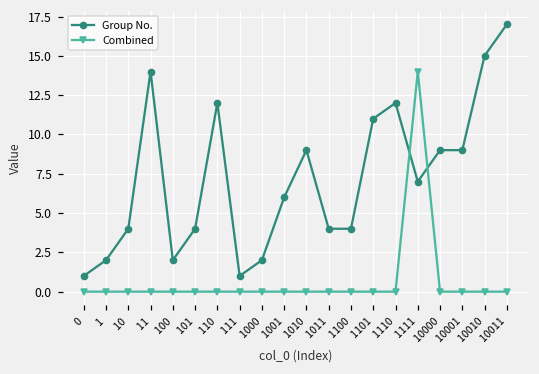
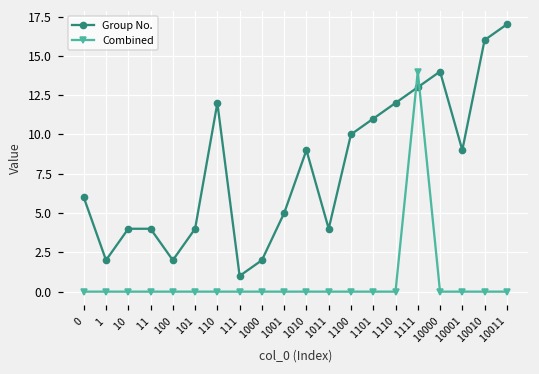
Group No., 0: 1 -> 6
Group No., 11: 14 -> 4
Group No., 1001: 6 -> 5
Group No., 1100: 4 -> 10
Group No., 1111: 7 -> 13
Group No., 10000: 9 -> 14
Group No., 10010: 15 -> 16
